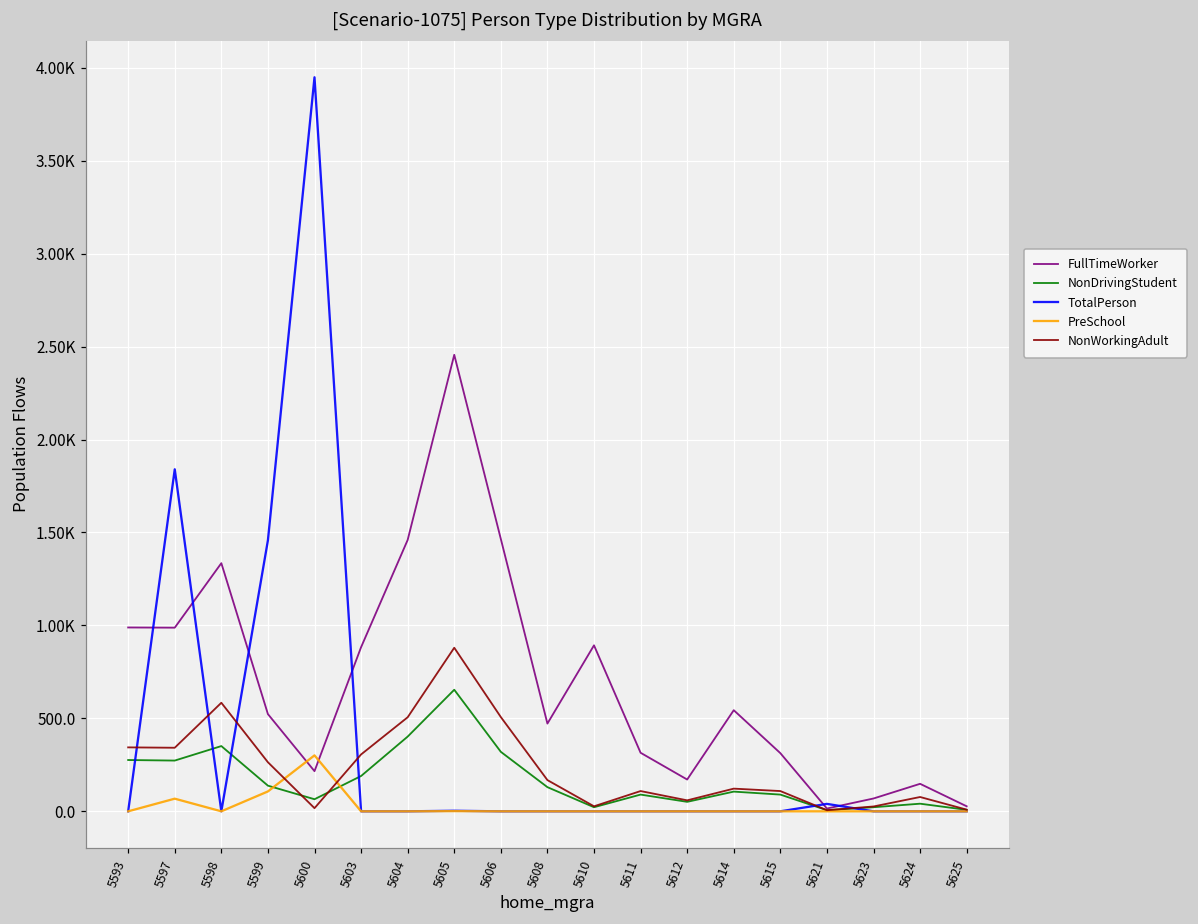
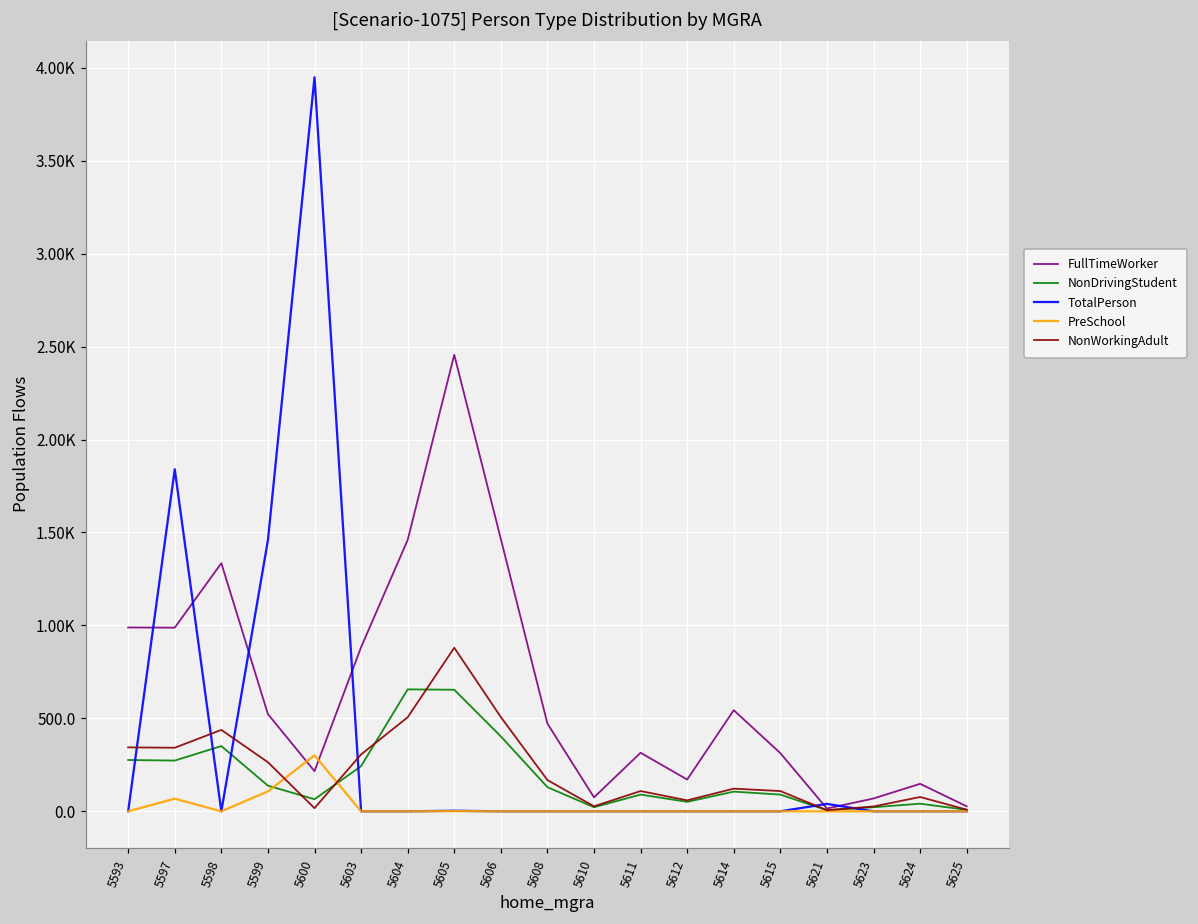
NonWorkingAdult, 5598: 580 -> 440
NonDrivingStudent, 5603: 190 -> 240
NonDrivingStudent, 5604: 400 -> 660
NonDrivingStudent, 5606: 320 -> 400
FullTimeWorker, 5610: 890 -> 80
